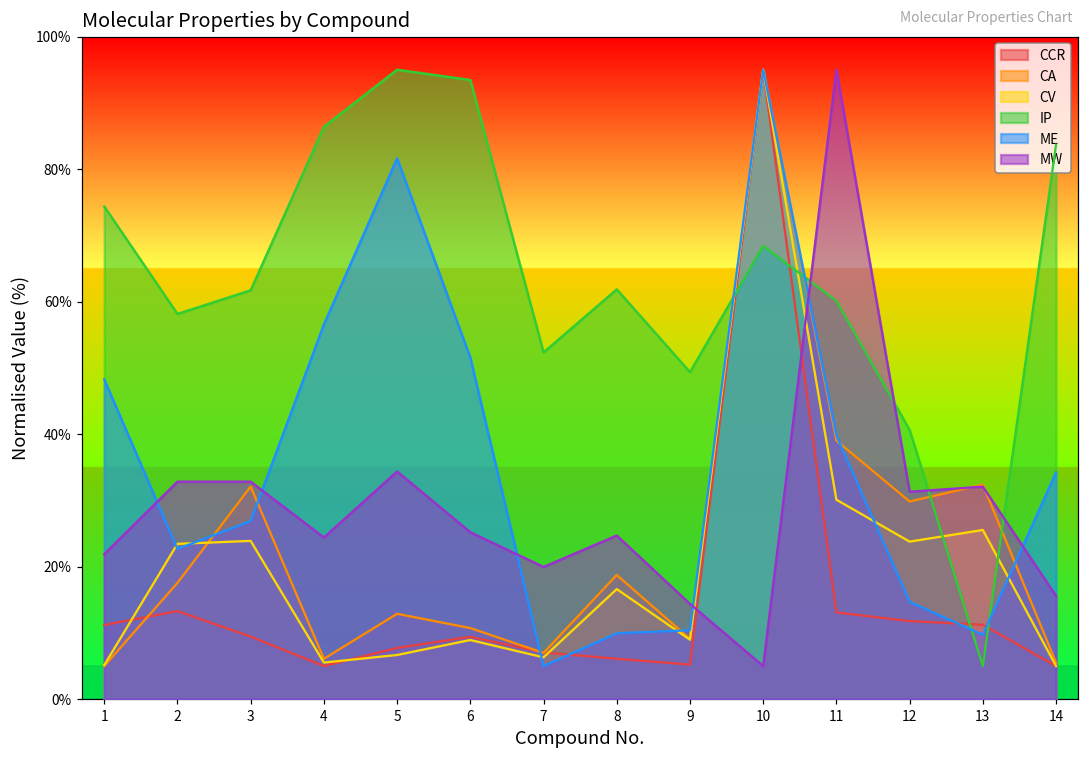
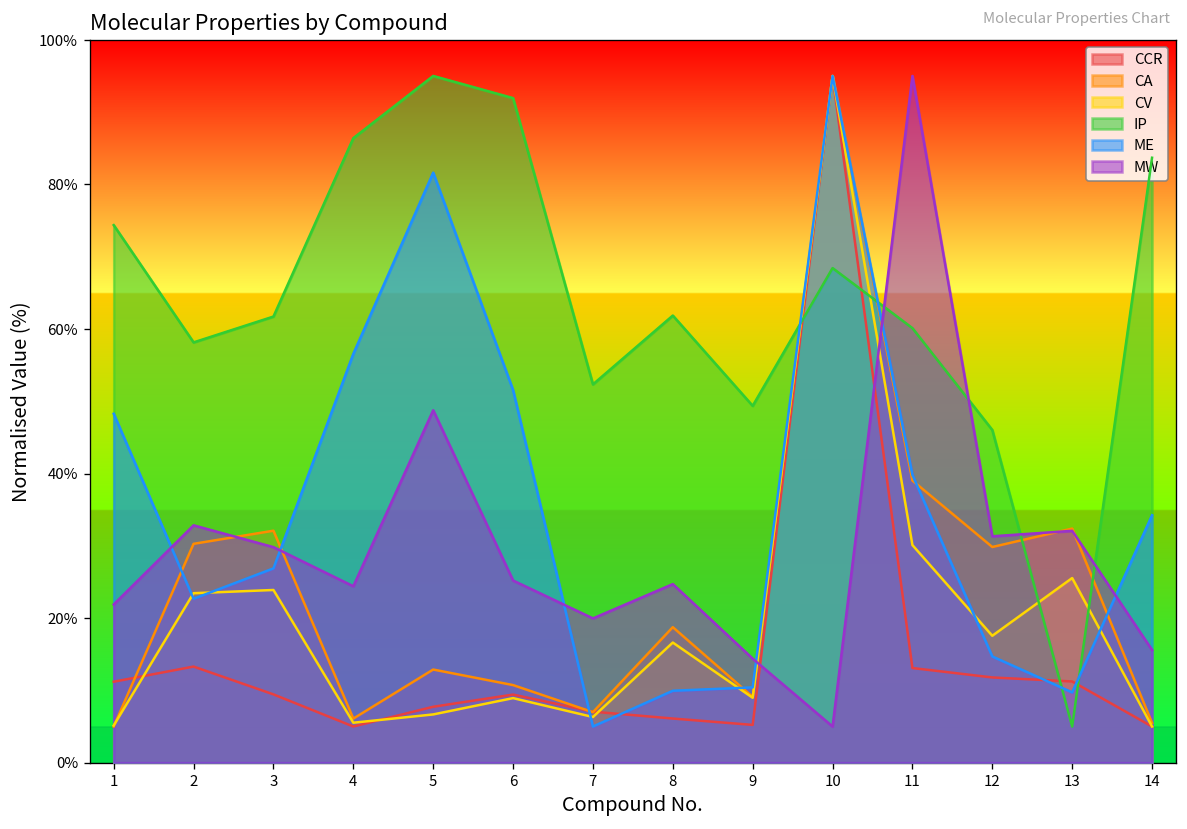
CA, 2: 18% -> 30%
MW, 3: 33% -> 30%
MW, 5: 34% -> 49%
IP, 6: 93% -> 92%
CV, 12: 24% -> 18%
IP, 12: 41% -> 46%
